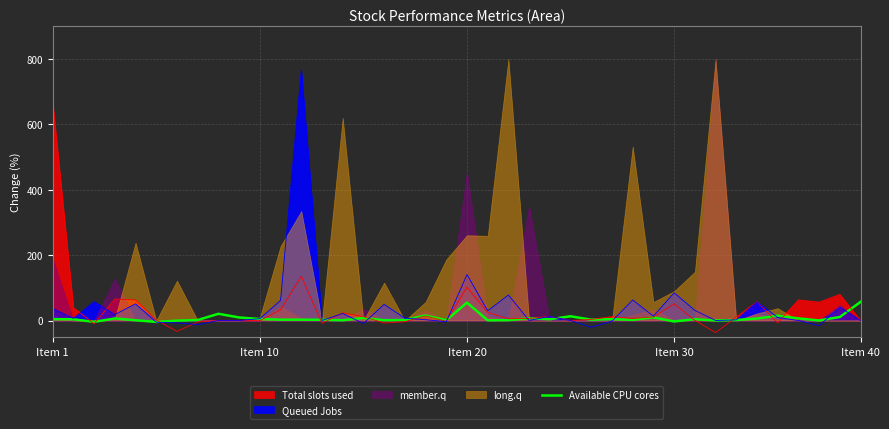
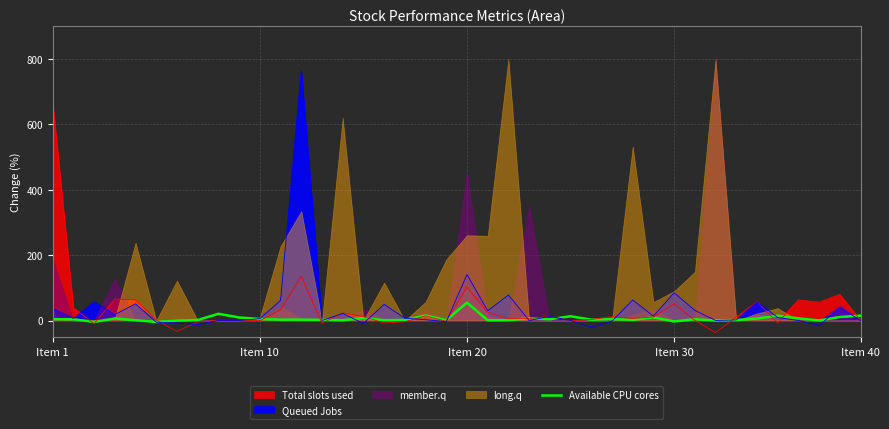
Available CPU cores, Item 40: 60 -> 10
